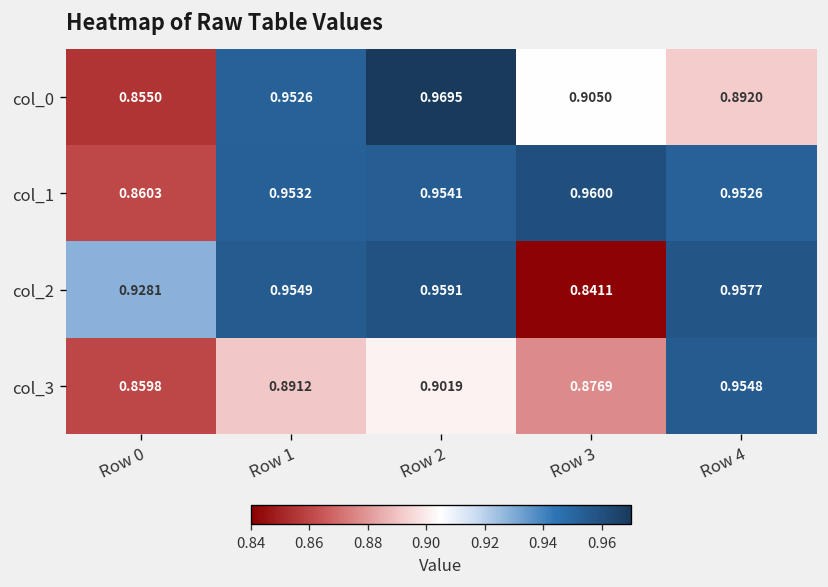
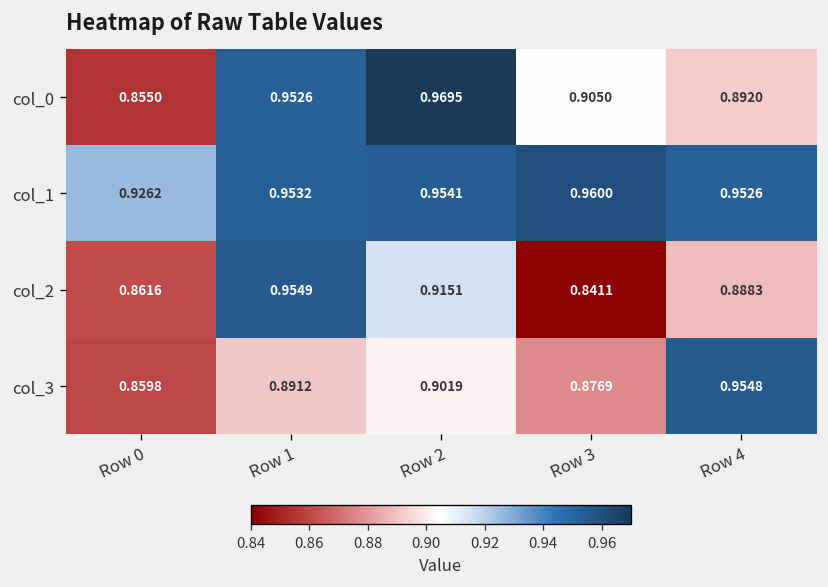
col_1, Row 0: 0.8603 -> 0.9262
col_2, Row 0: 0.9281 -> 0.8616
col_2, Row 2: 0.9591 -> 0.9151
col_2, Row 4: 0.9577 -> 0.8883
